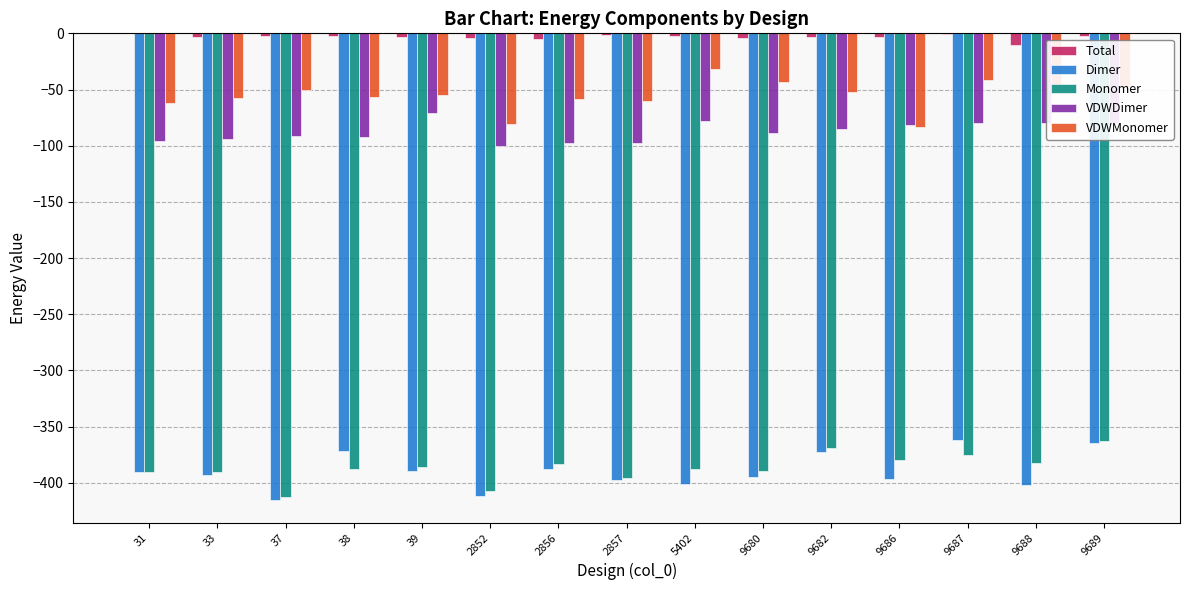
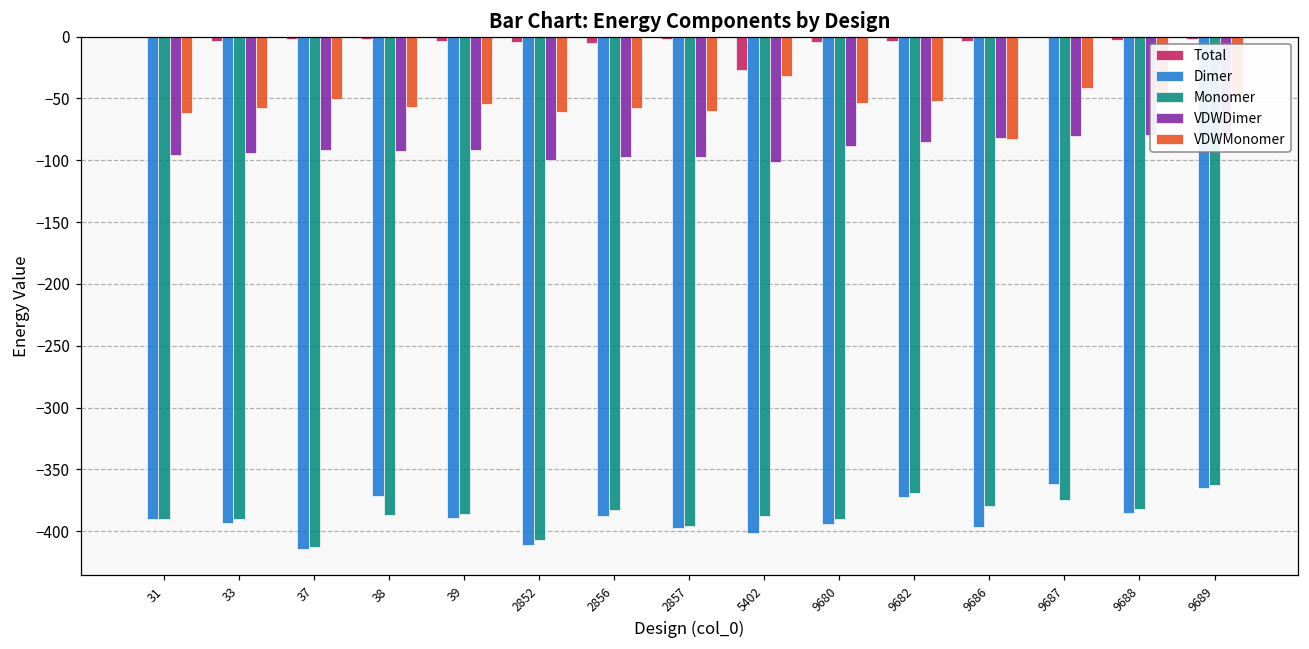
VDWDimer, 39: -71 -> -92
VDWMonomer, 2852: -81 -> -61
Total, 5402: -3 -> -27
VDWDimer, 5402: -78 -> -102
VDWMonomer, 9680: -43 -> -54
Total, 9688: -10 -> -3
Dimer, 9688: -402 -> -385
